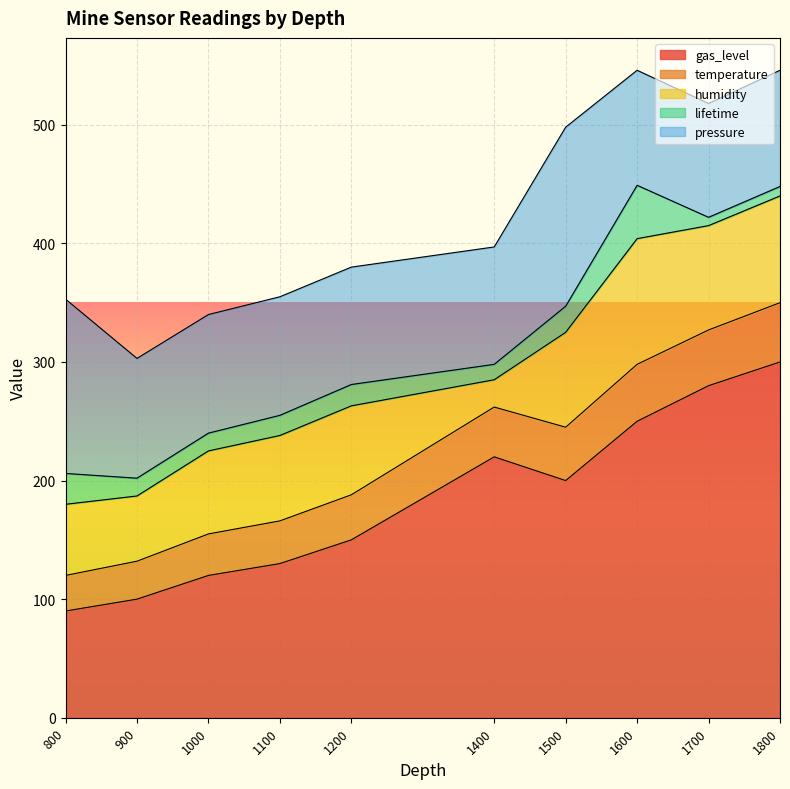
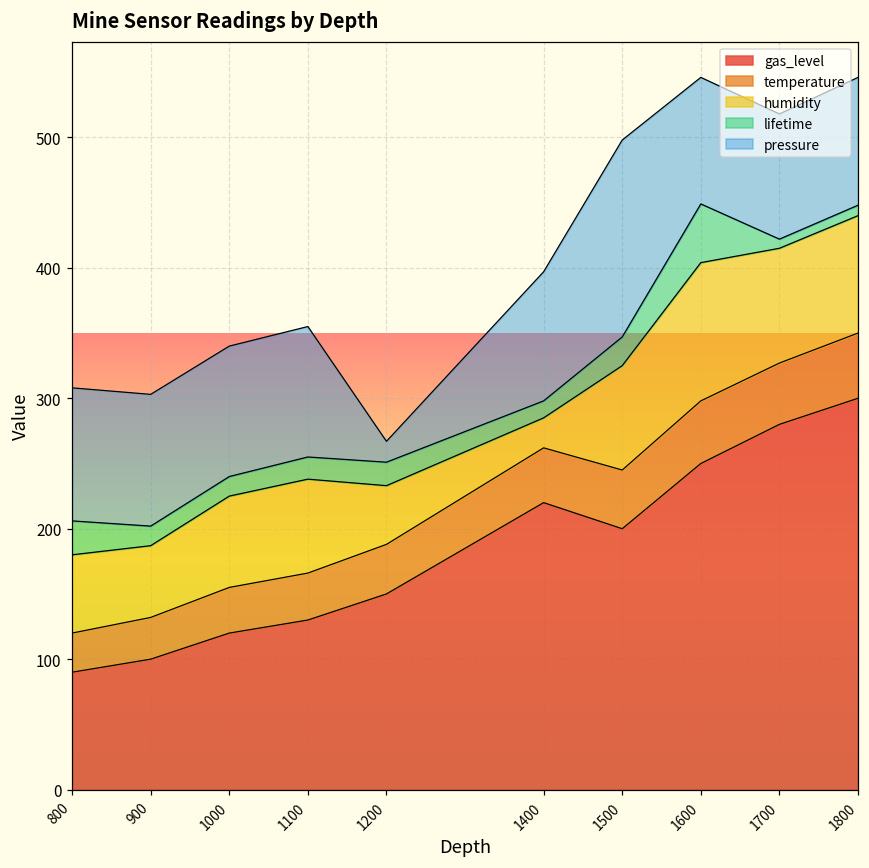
pressure, 800: 147 -> 102
humidity, 1200: 75 -> 45
pressure, 1200: 99 -> 16
